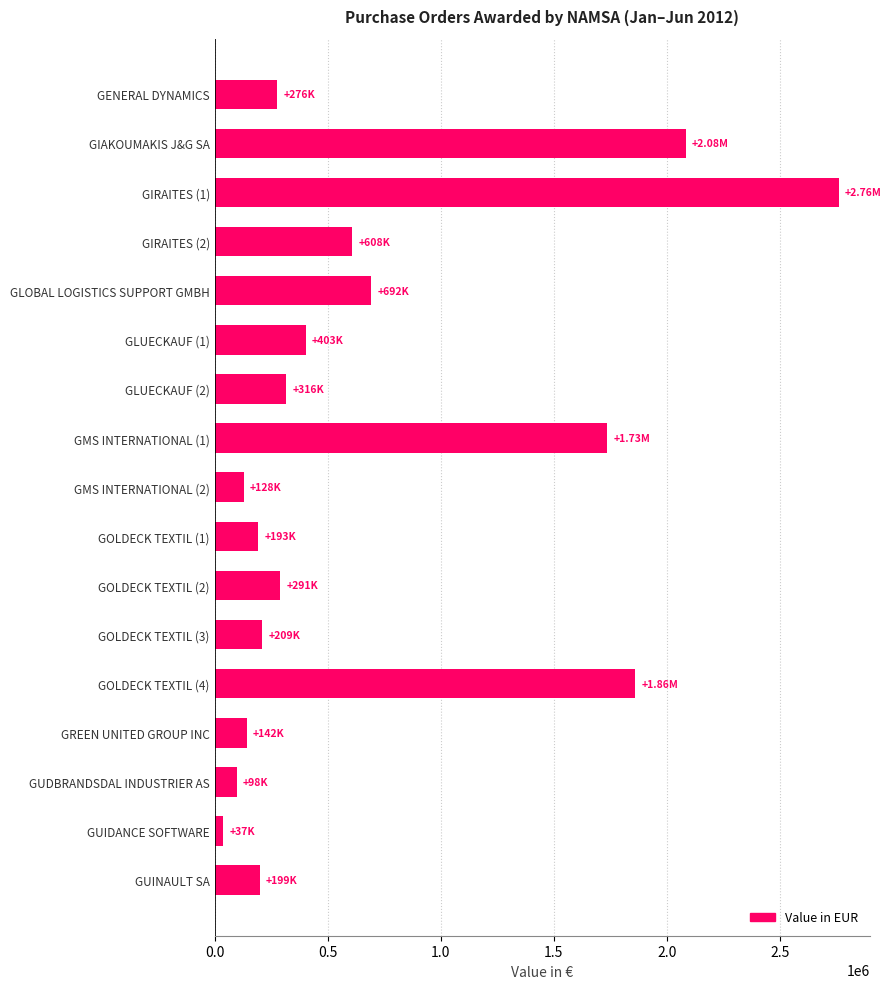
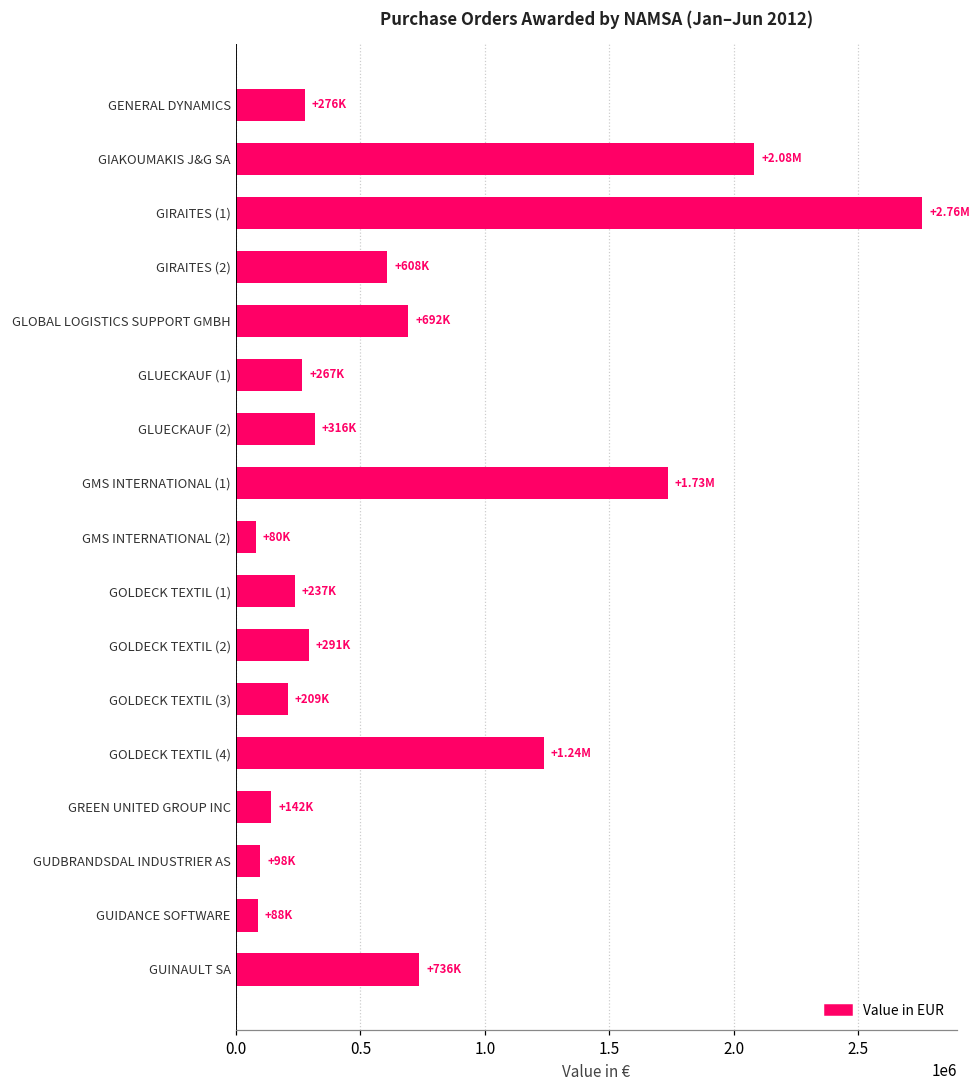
GLUECKAUF (1): +403K -> +267K
GMS INTERNATIONAL (2): +128K -> +80K
GOLDECK TEXTIL (1): +193K -> +237K
GOLDECK TEXTIL (4): +1.86M -> +1.24M
GUIDANCE SOFTWARE: +37K -> +88K
GUINAULT SA: +199K -> +736K
